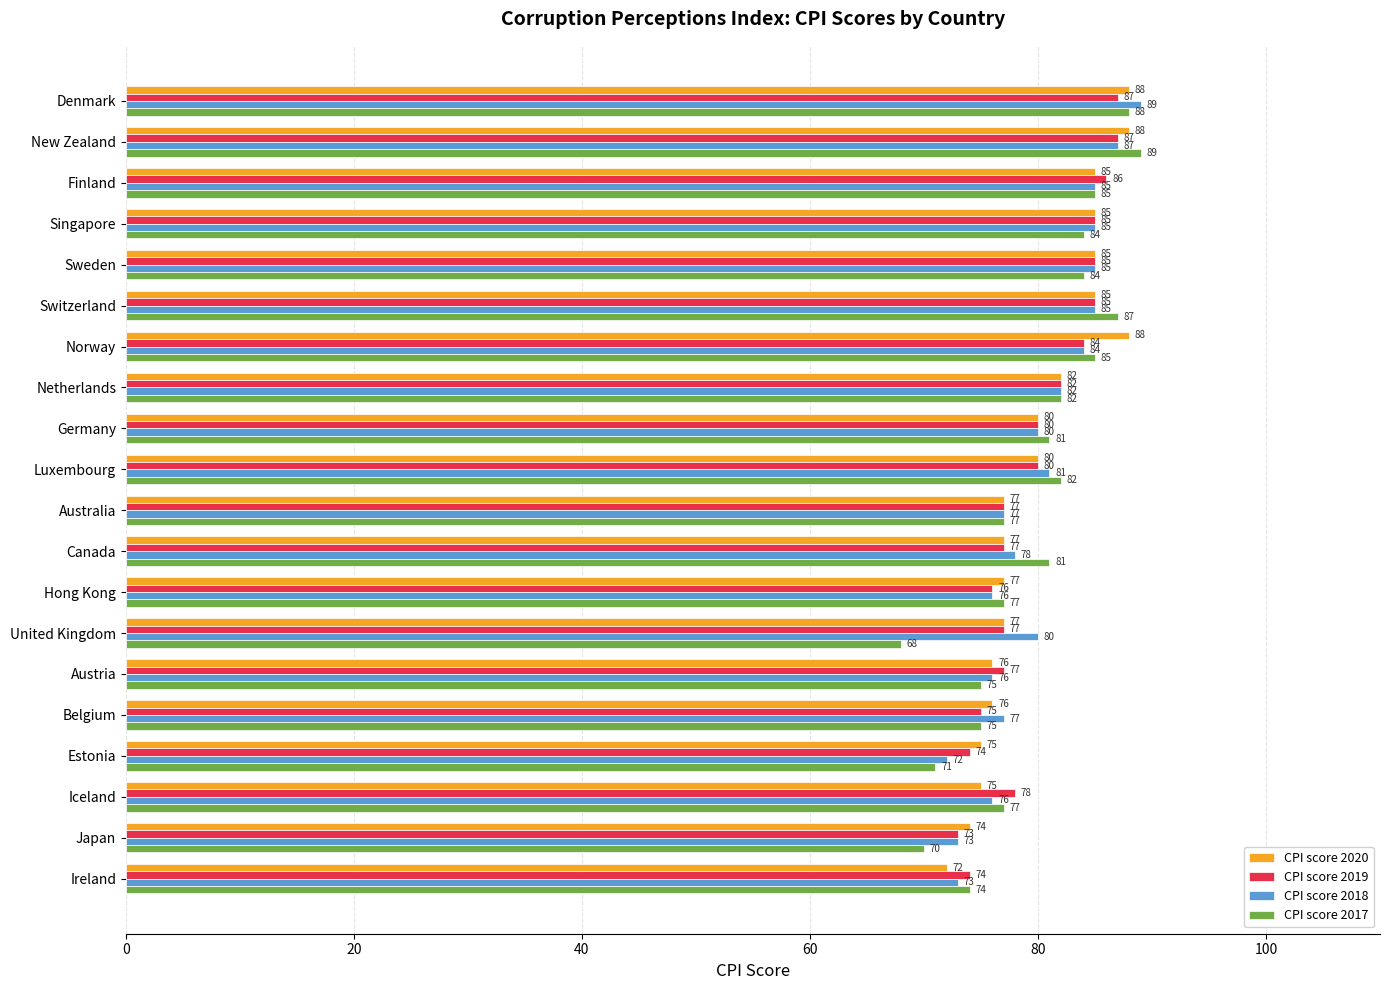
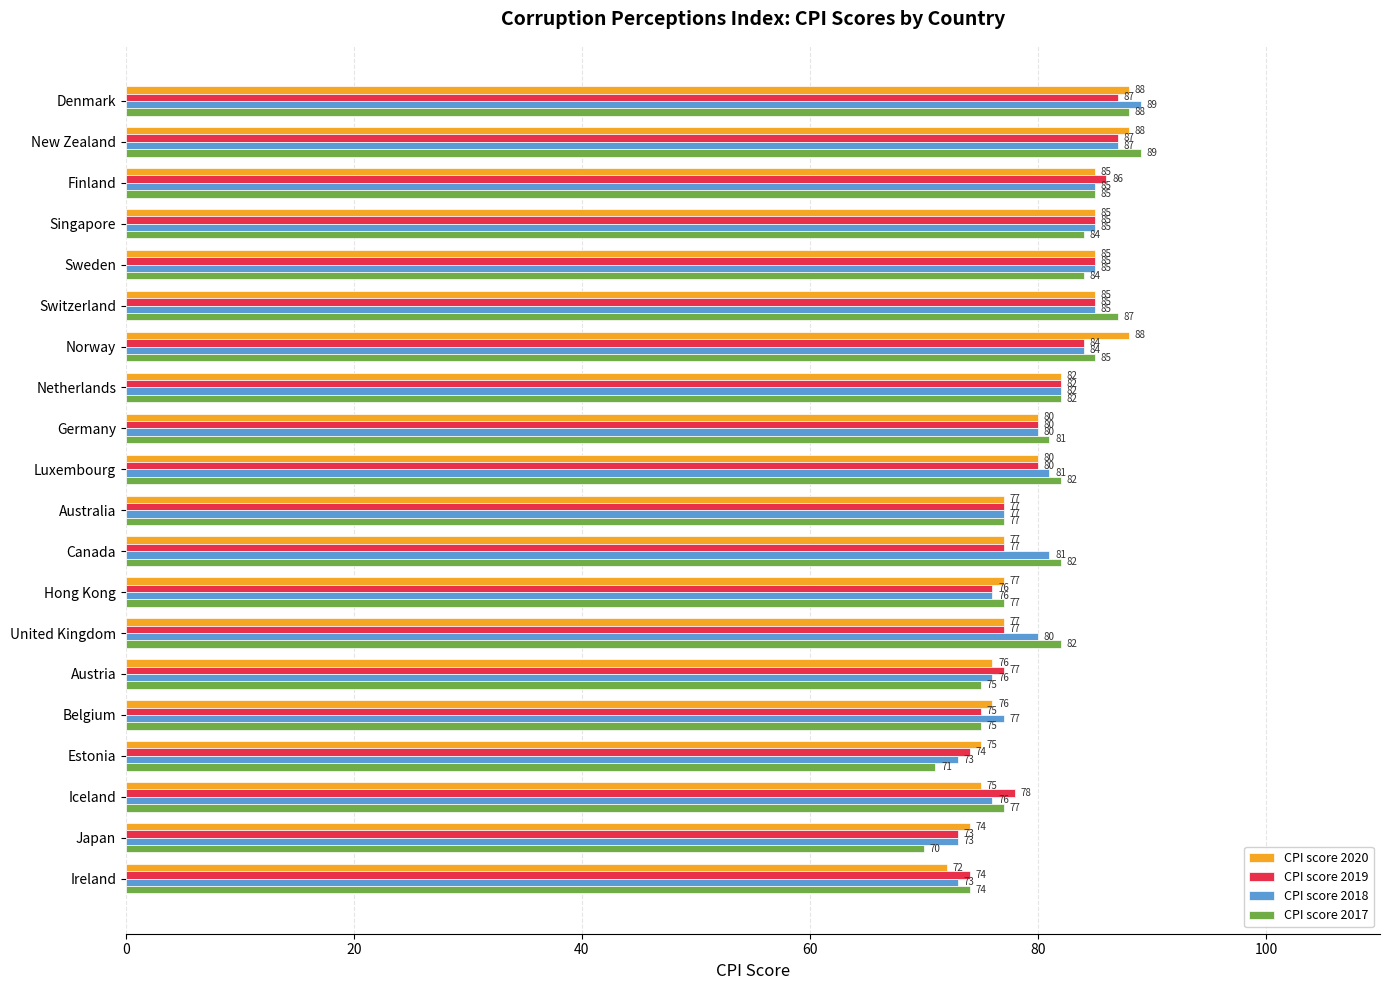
CPI score 2018, Canada: 78 -> 81
CPI score 2017, Canada: 81 -> 82
CPI score 2017, United Kingdom: 68 -> 82
CPI score 2018, Estonia: 72 -> 73
